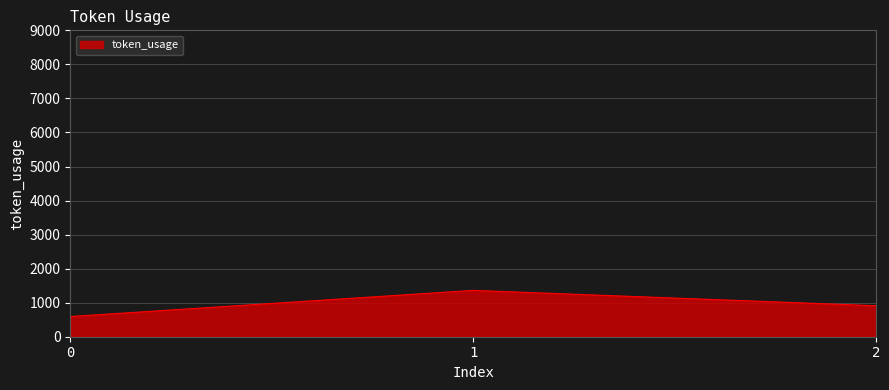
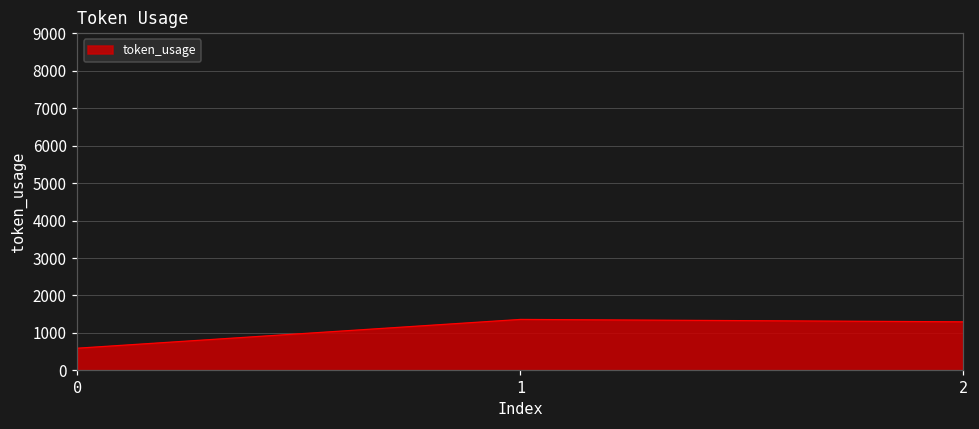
2: 900 -> 1300
